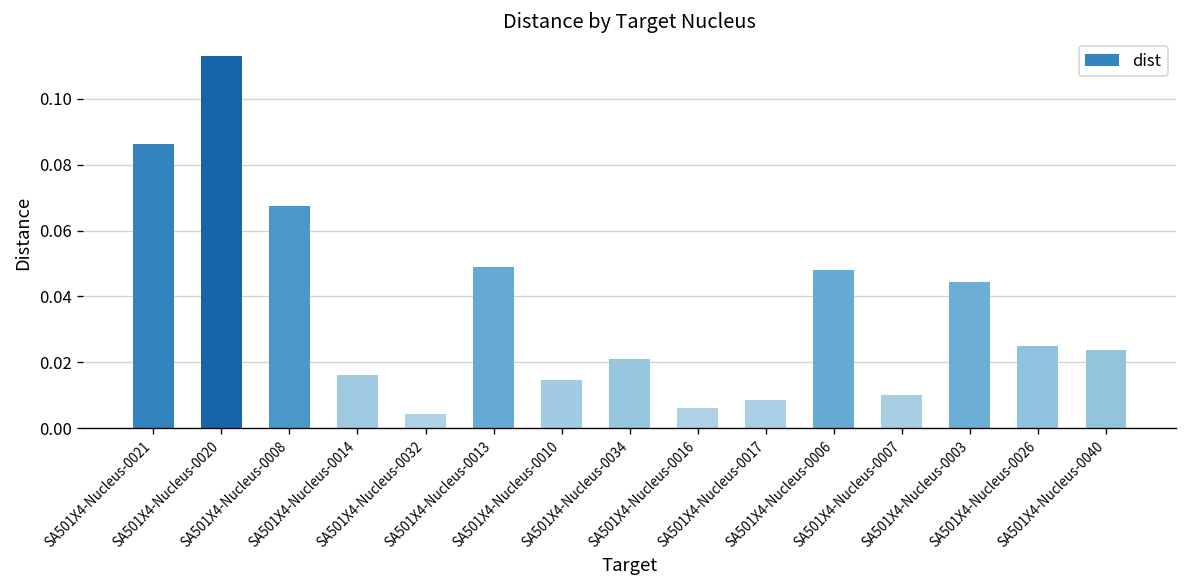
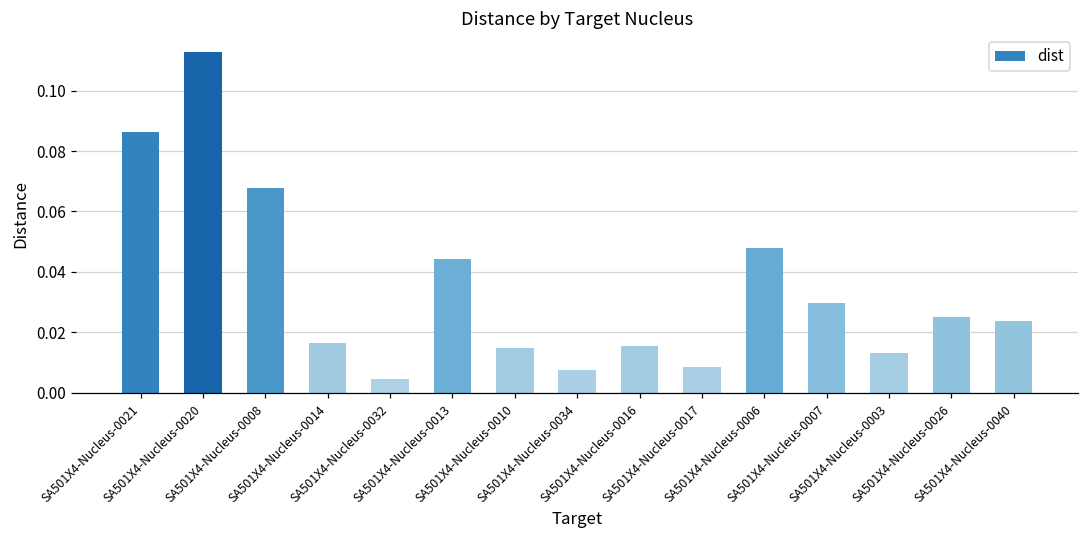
SA501X4-Nucleus-0013: 0.049 -> 0.044
SA501X4-Nucleus-0034: 0.021 -> 0.007
SA501X4-Nucleus-0016: 0.006 -> 0.015
SA501X4-Nucleus-0007: 0.010 -> 0.030
SA501X4-Nucleus-0003: 0.044 -> 0.013
